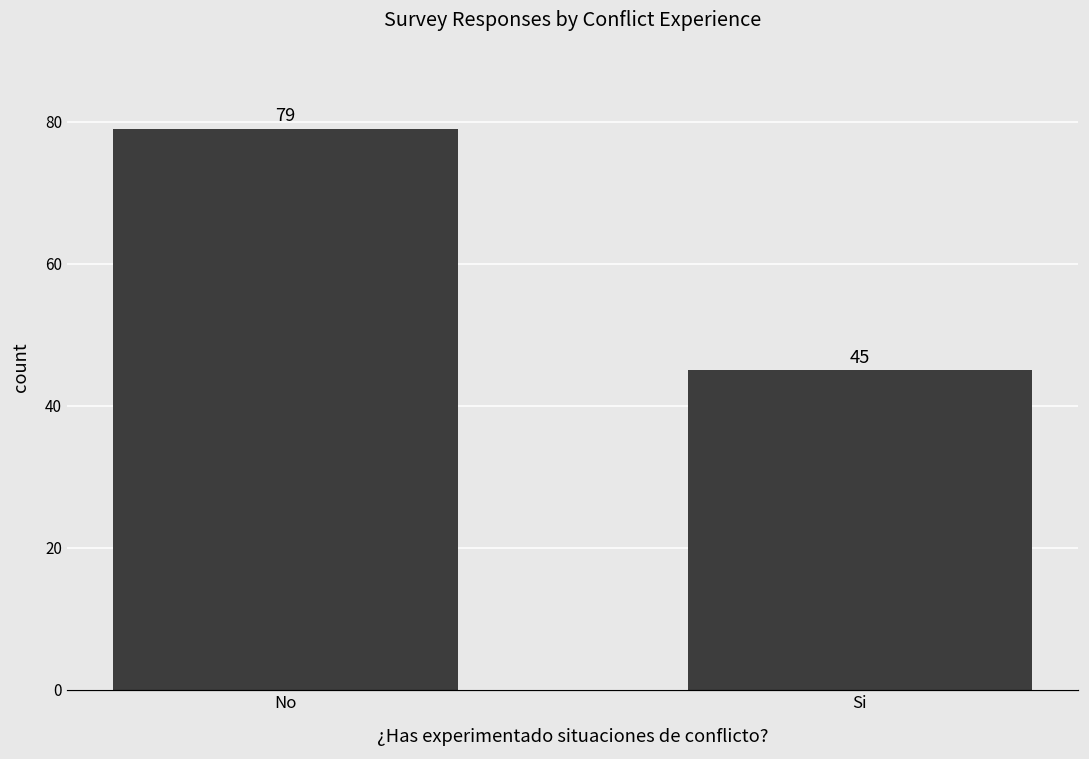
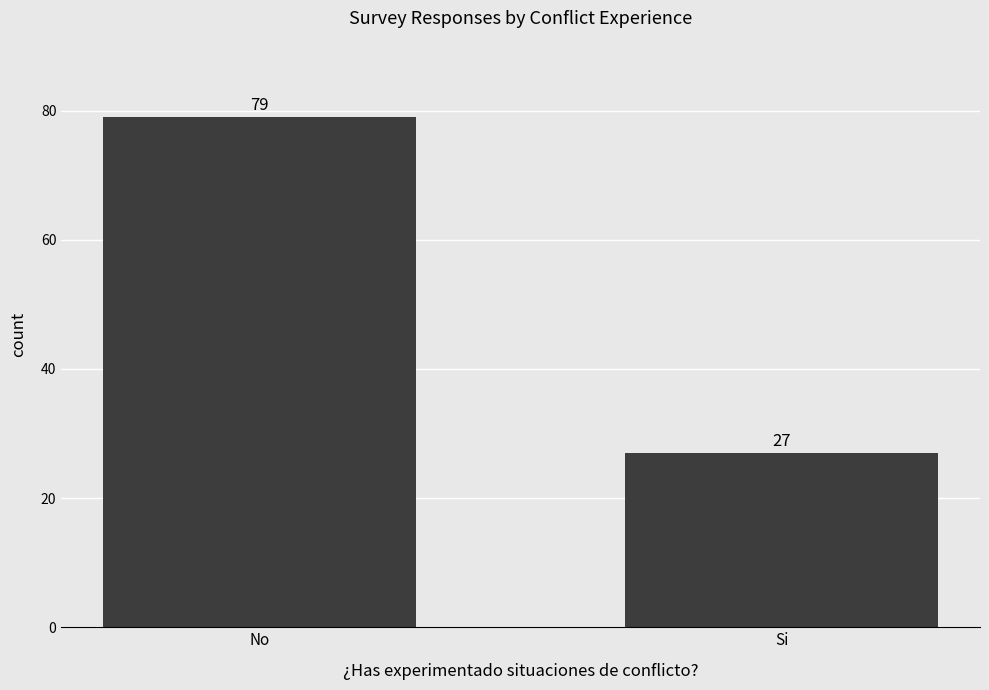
Si: 45 -> 27
